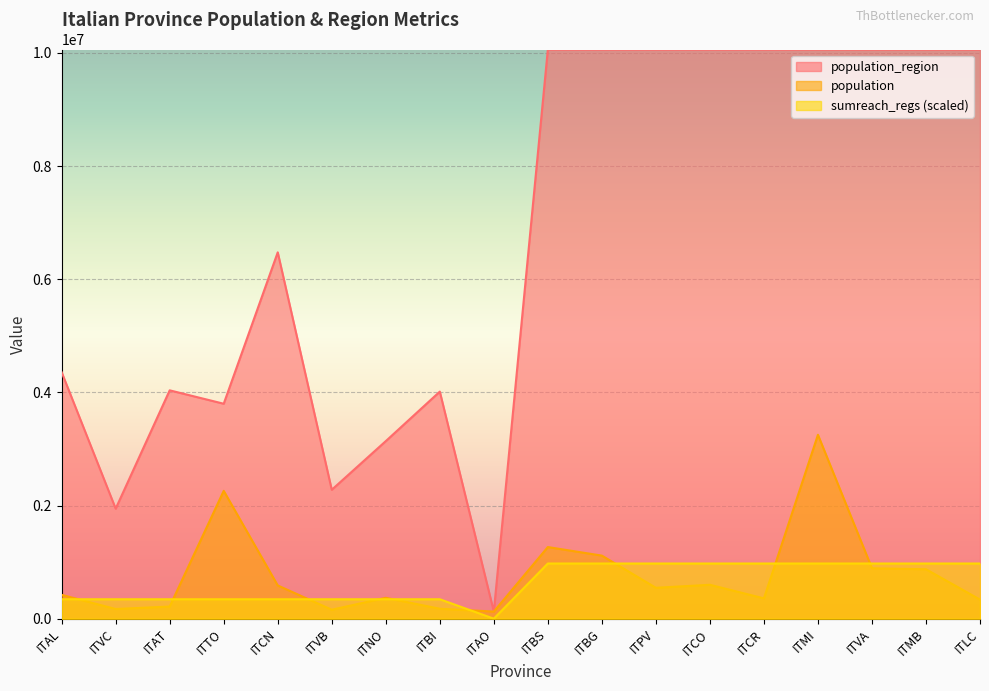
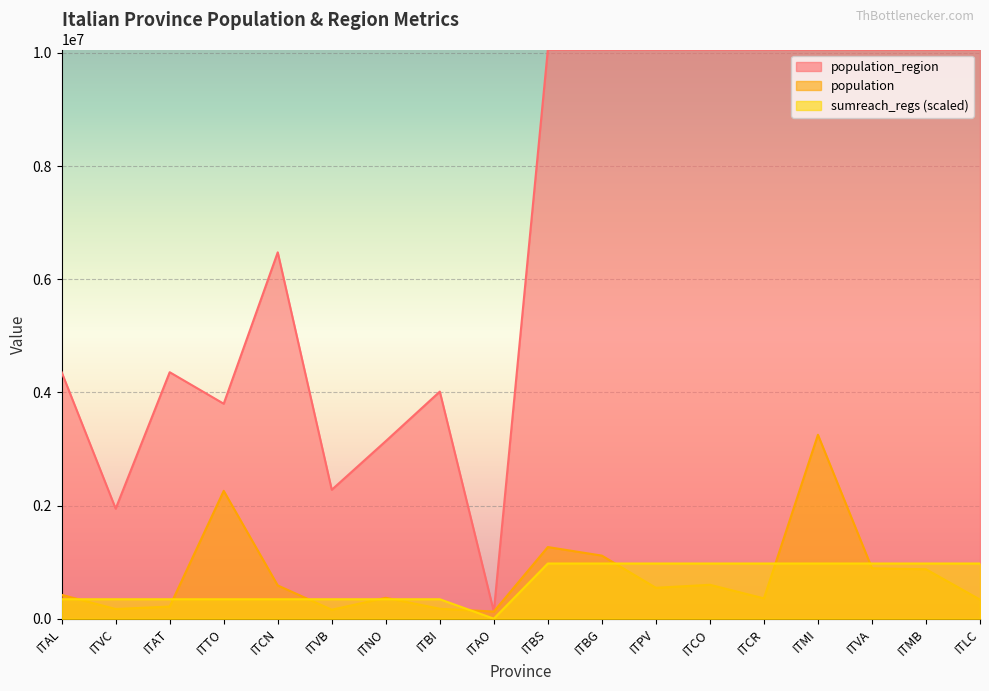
population_region, ITAT: 4000000 -> 4400000
